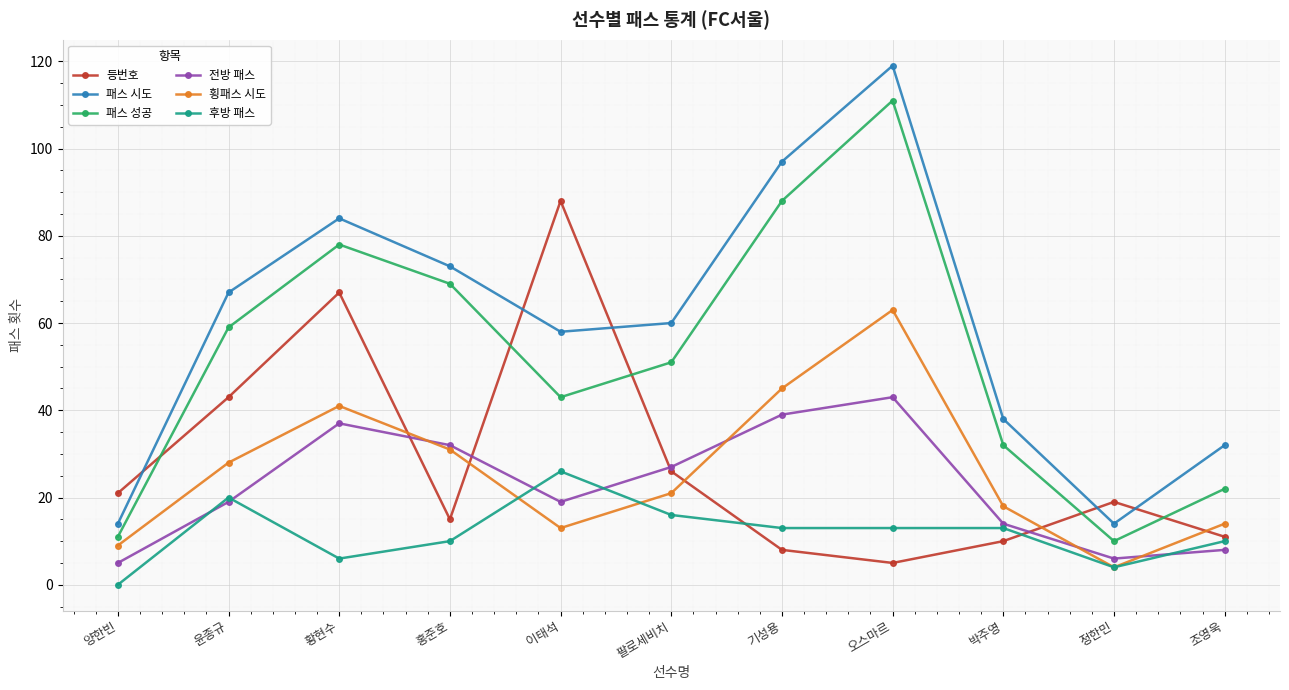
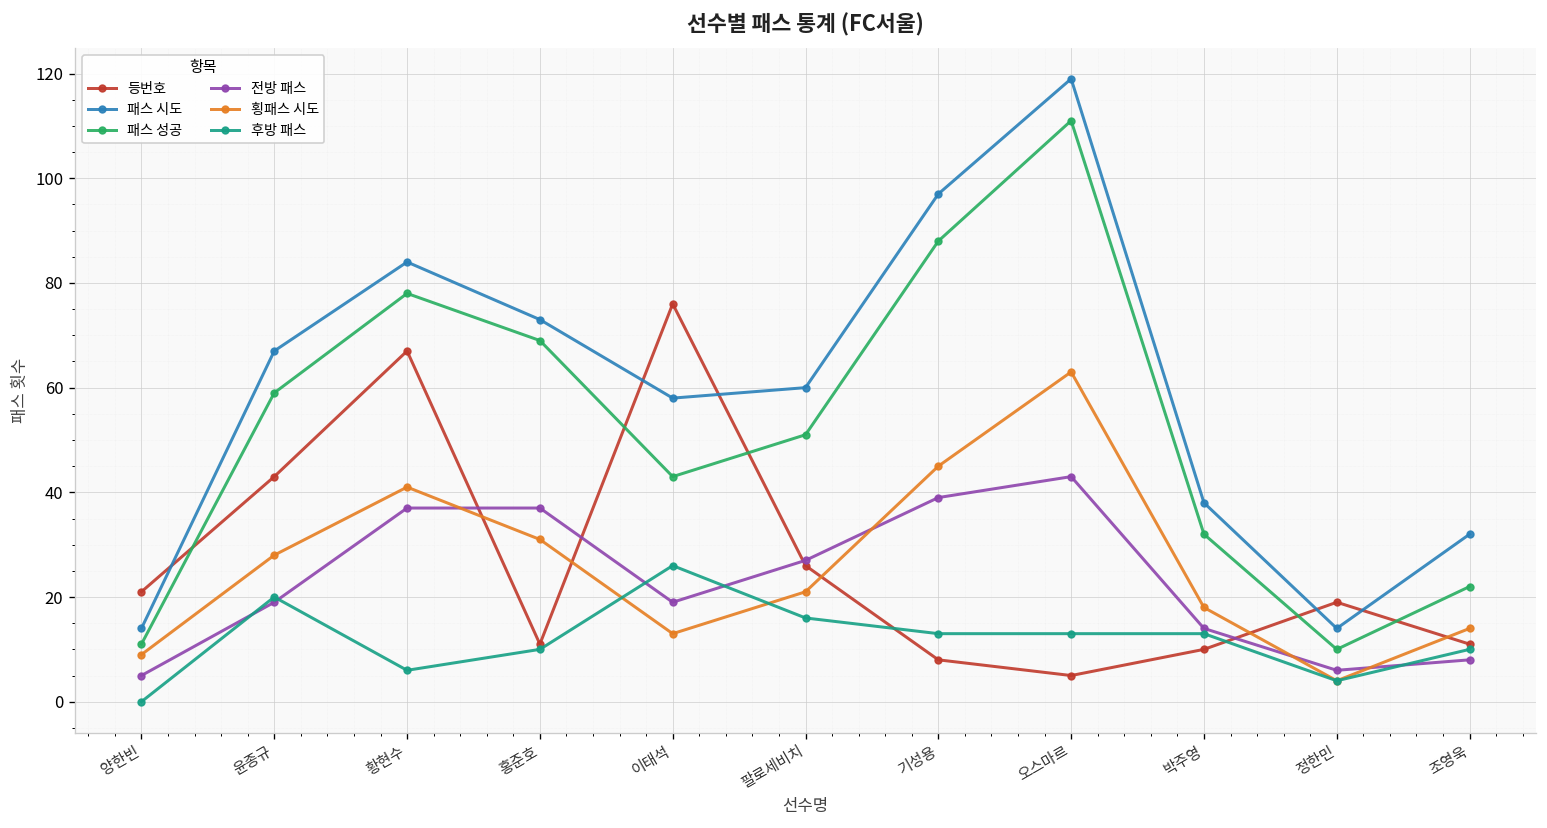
등번호, 홍준호: 15 -> 11
전방 패스, 홍준호: 32 -> 37
등번호, 이태석: 88 -> 76
